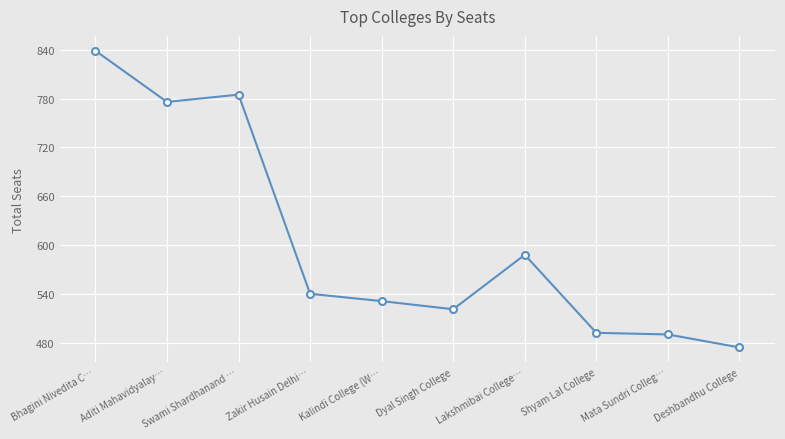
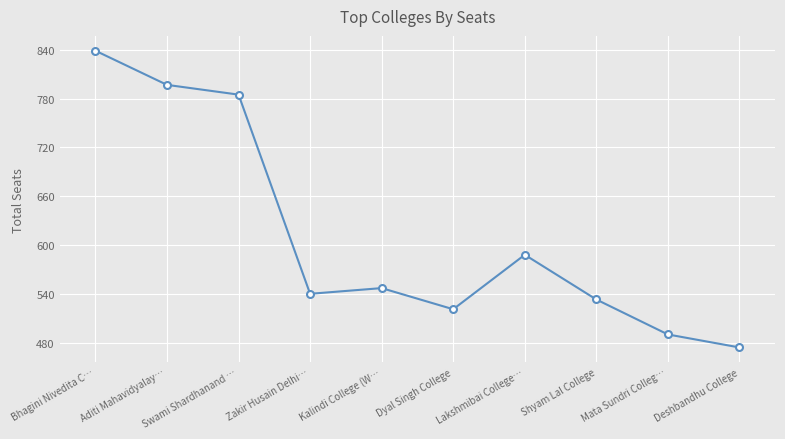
Aditi Mahavidyalay…: 780 -> 800
Kalindi College (W…: 530 -> 550
Shyam Lal College: 490 -> 530
